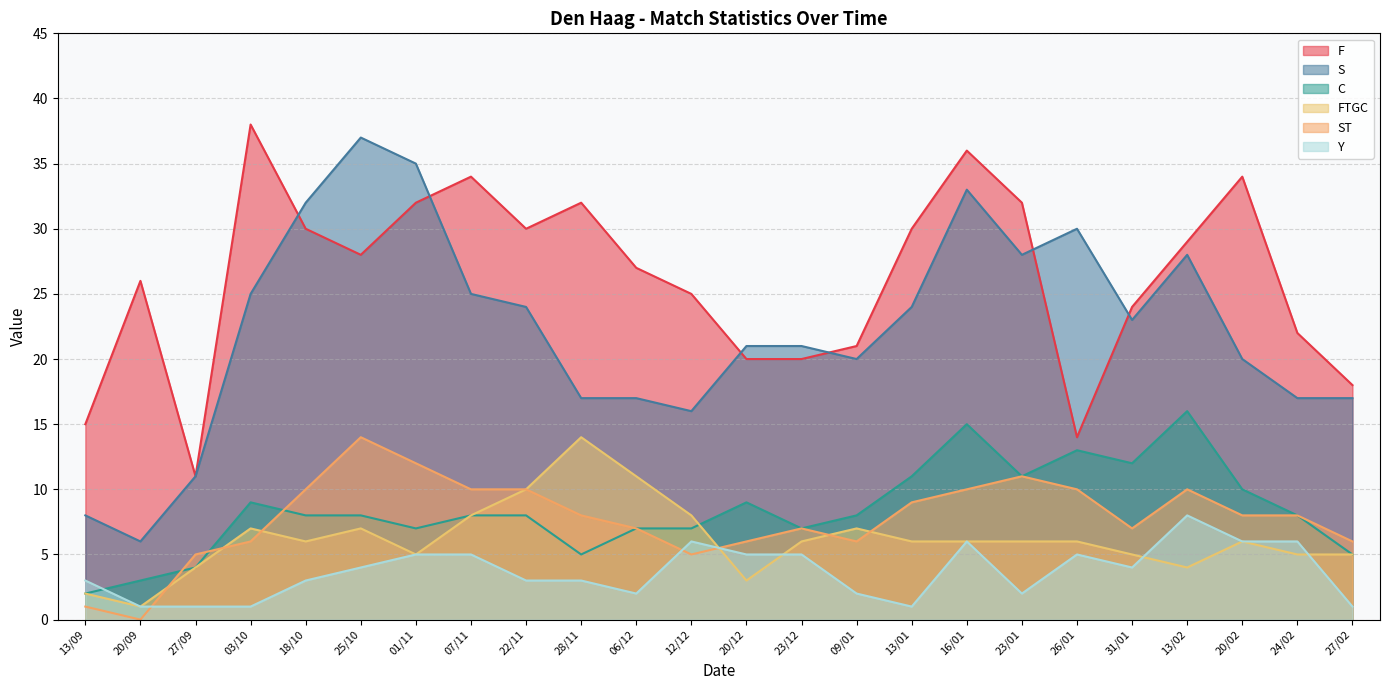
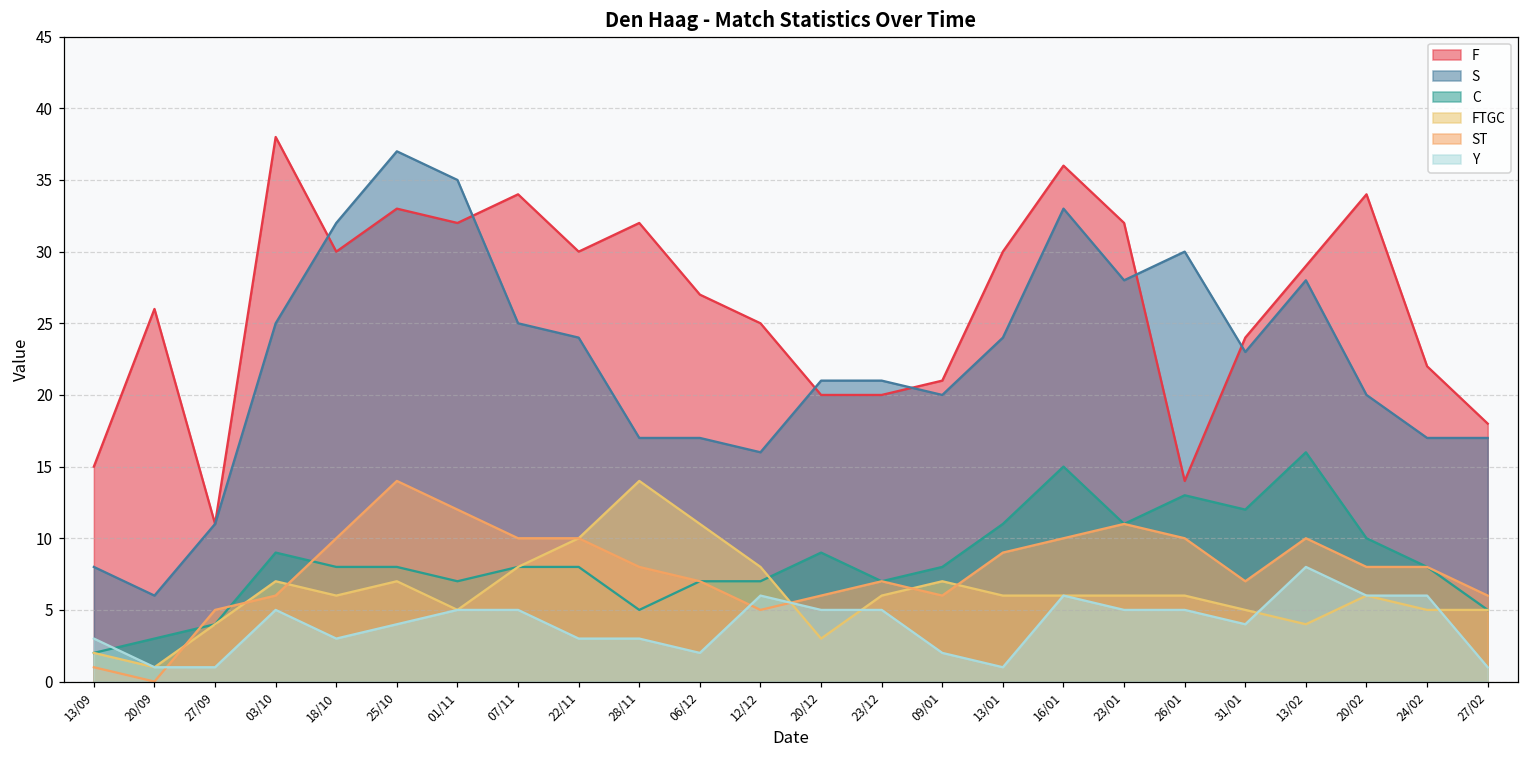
Y, 03/10: 1 -> 5
F, 25/10: 28 -> 33
Y, 23/01: 2 -> 5
